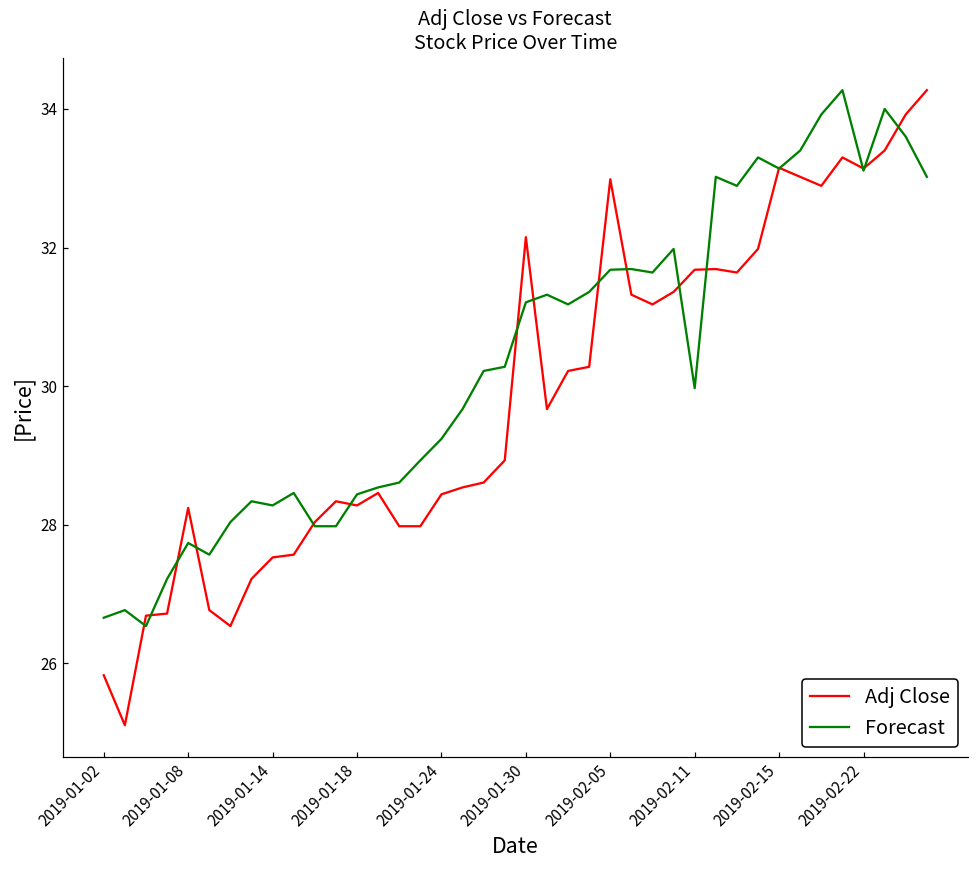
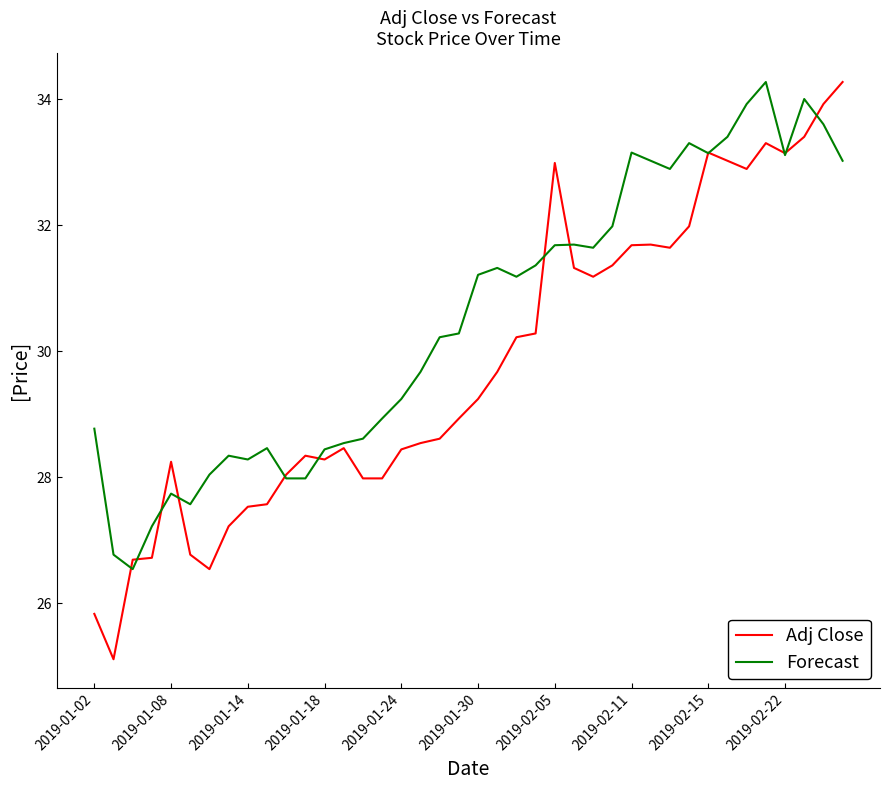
Forecast, 2019-01-02: 26.7 -> 28.8
Adj Close, 2019-01-30: 32.1 -> 29.2
Forecast, 2019-02-11: 30.0 -> 33.2
